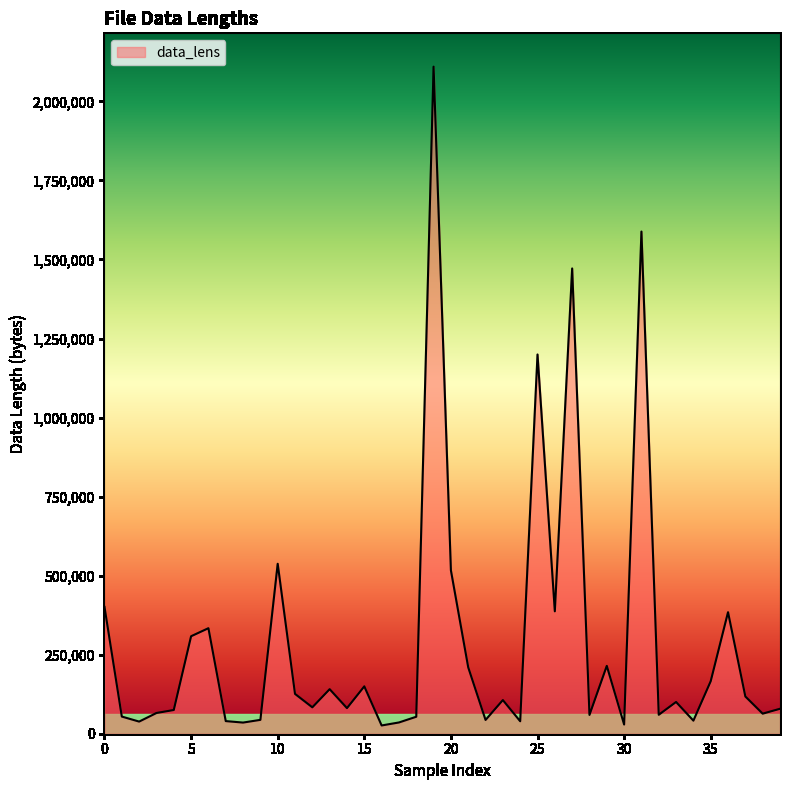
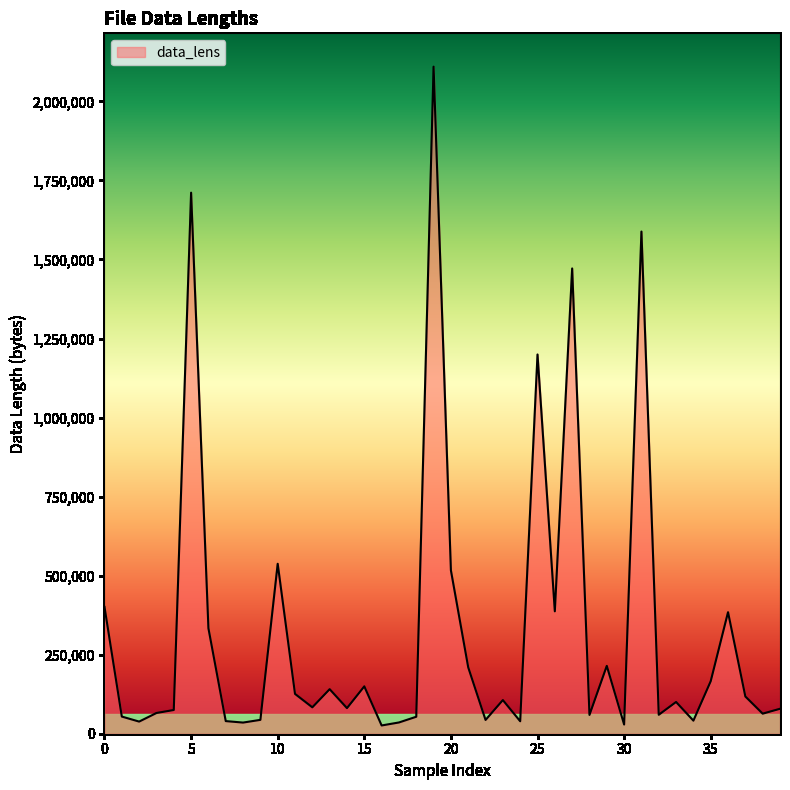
5: 310,000 -> 1,710,000
